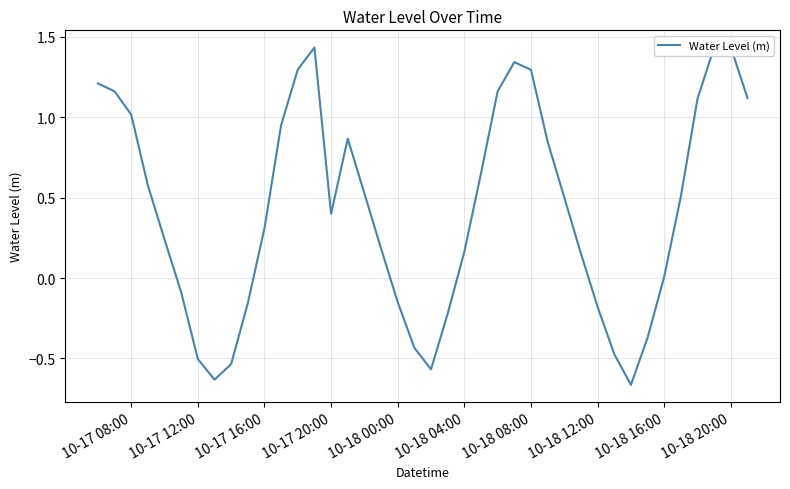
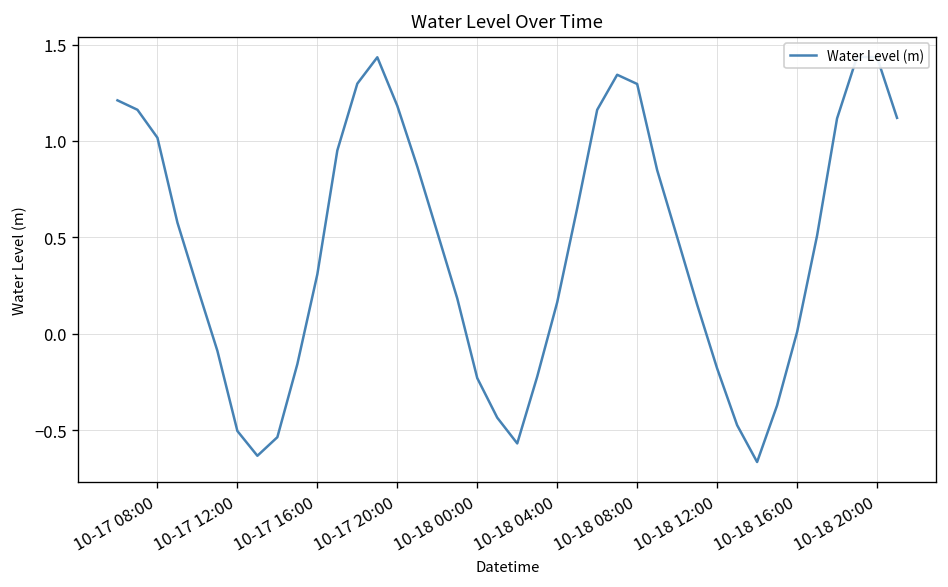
10-17 20:00: 0.40 -> 1.18
10-18 00:00: -0.15 -> -0.23
